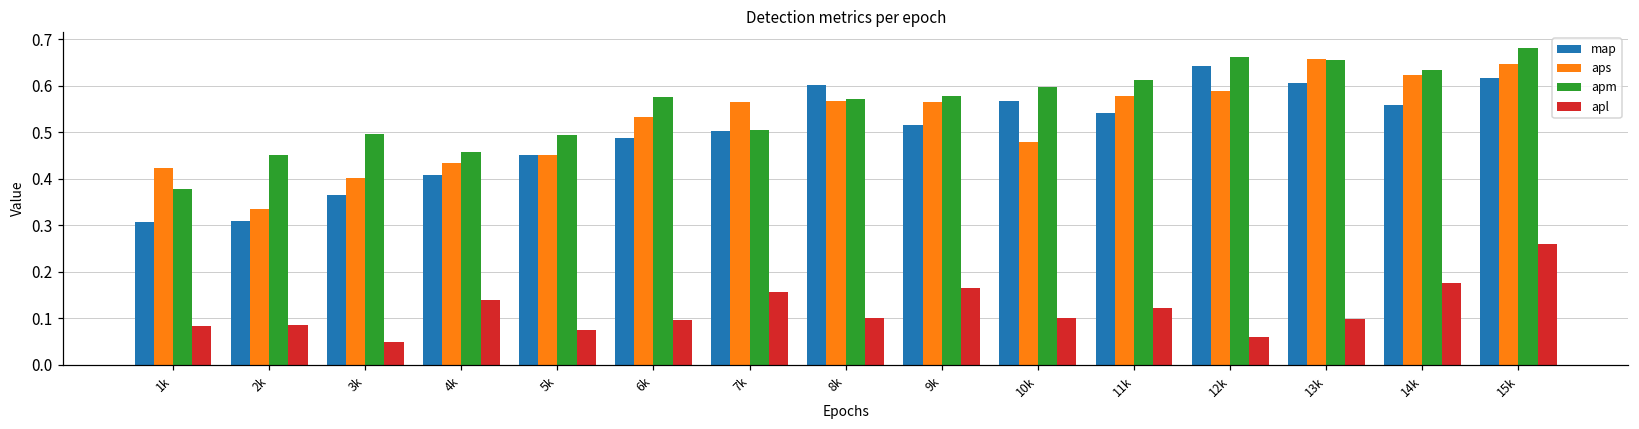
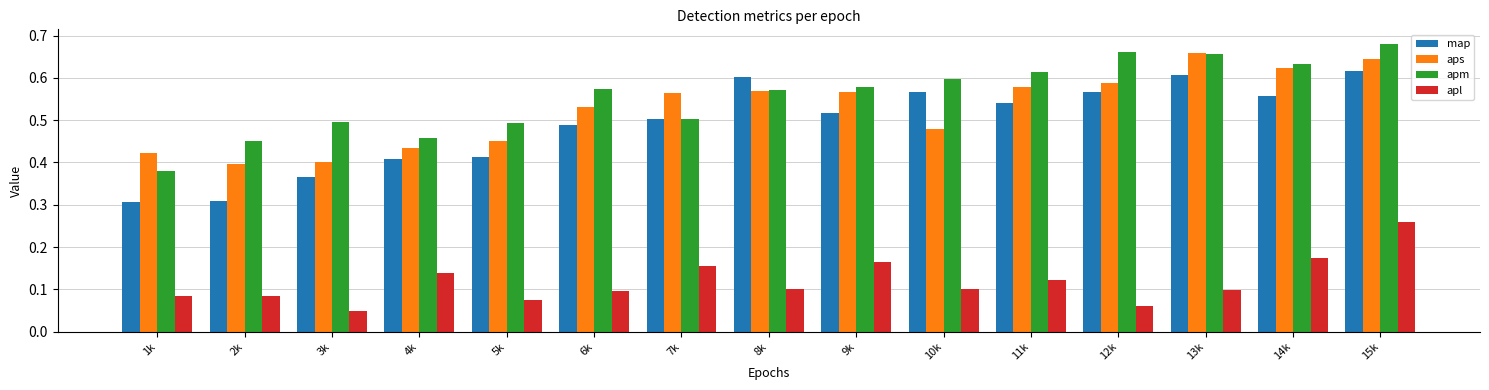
aps, 2k: 0.33 -> 0.40
map, 5k: 0.45 -> 0.41
map, 12k: 0.64 -> 0.57
